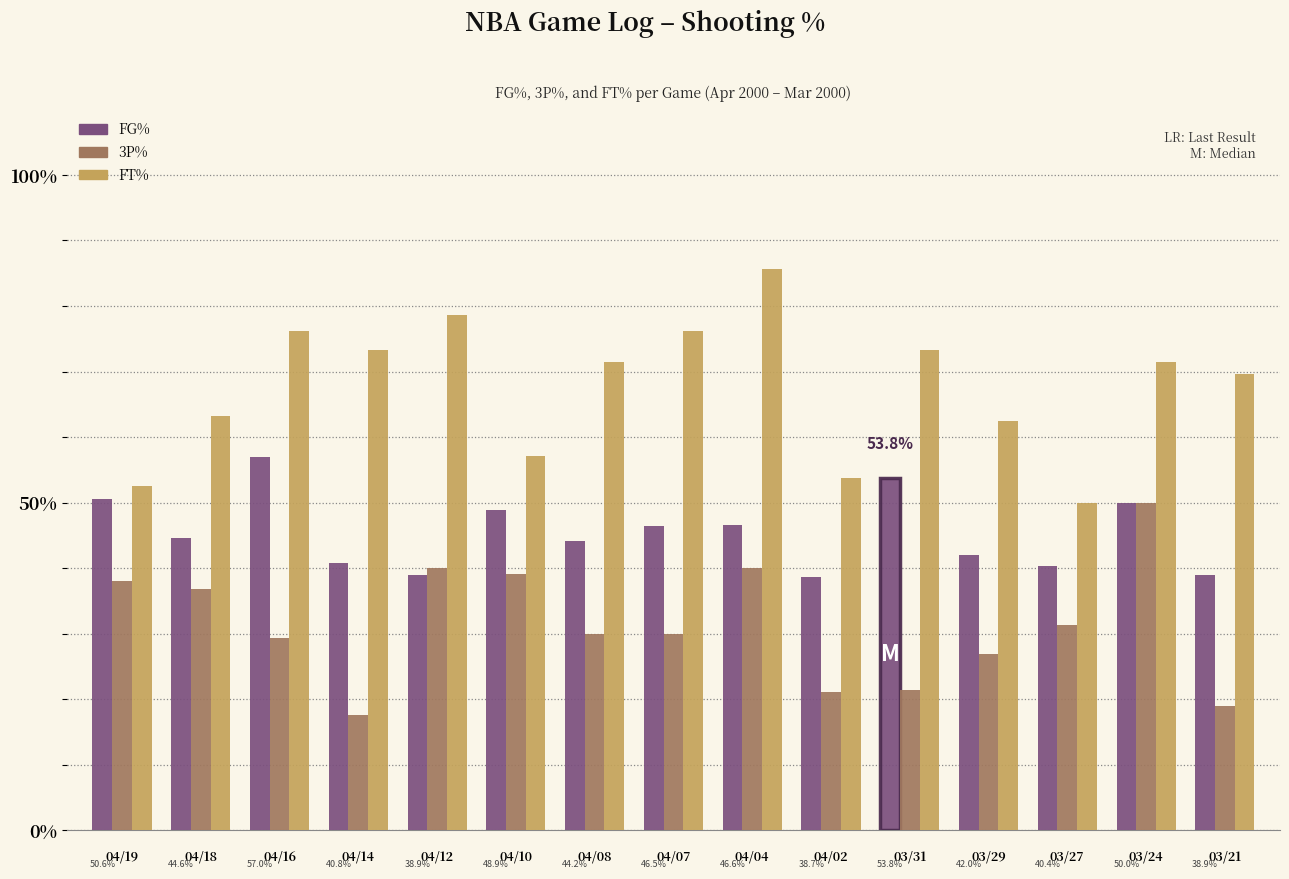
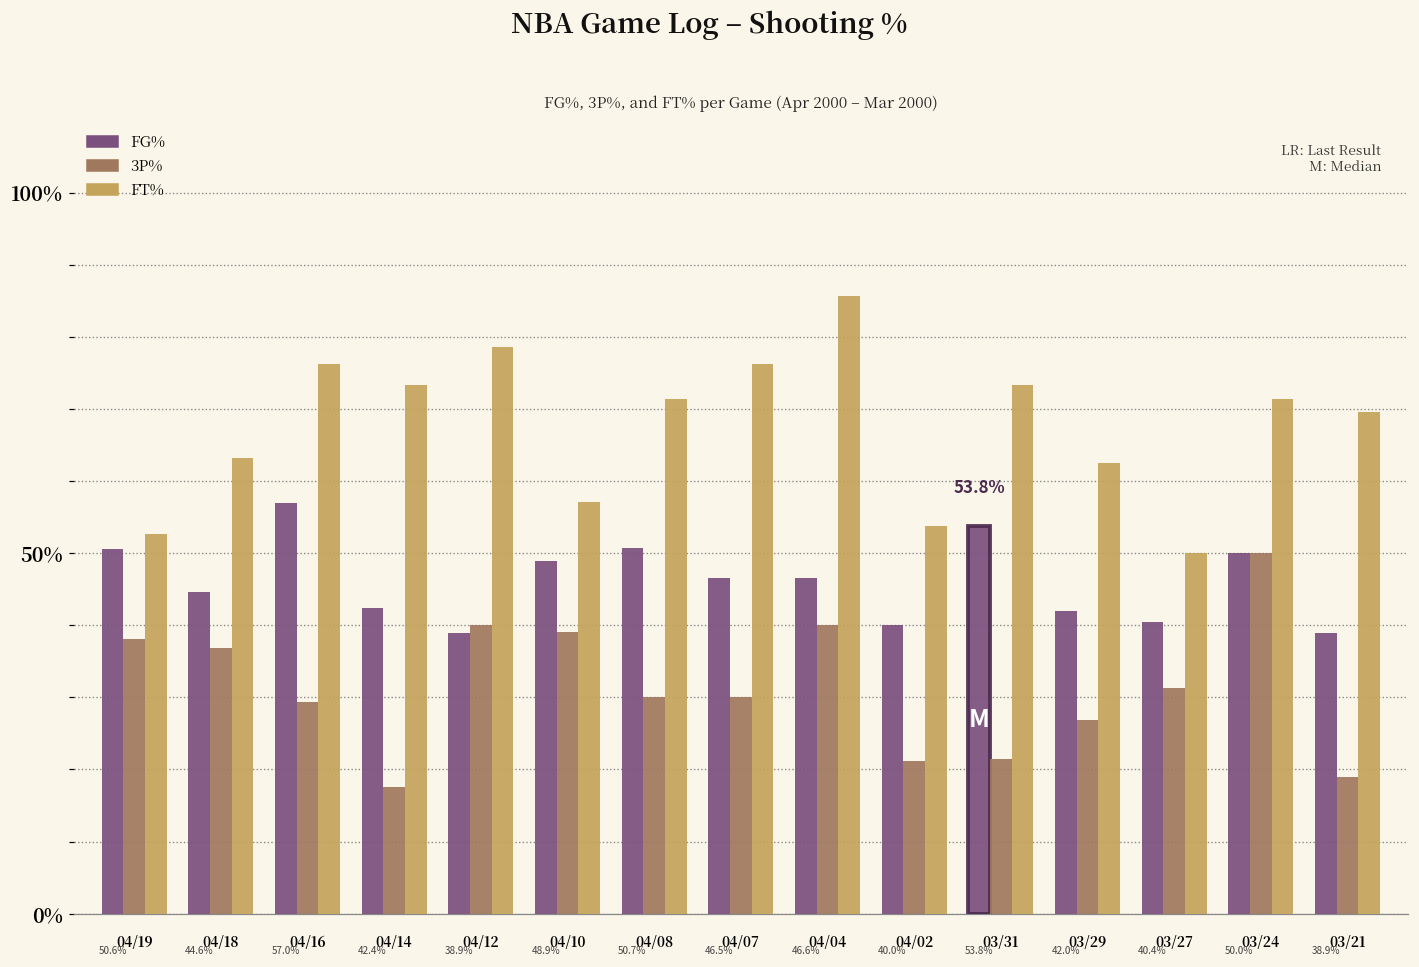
FG%, 04/14: 40.8% -> 42.4%
FG%, 04/08: 44.2% -> 50.7%
FG%, 04/02: 38.7% -> 40.0%
